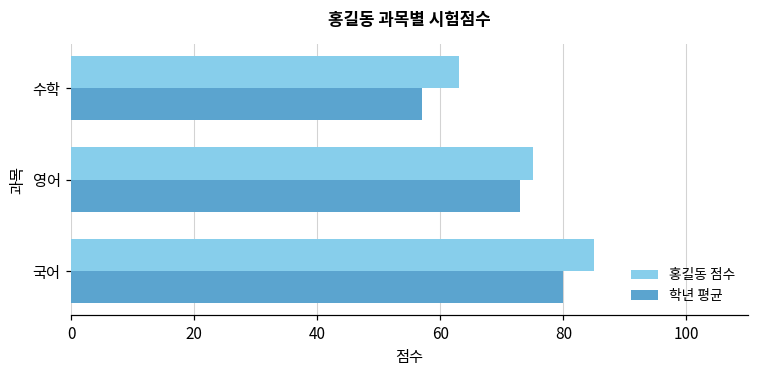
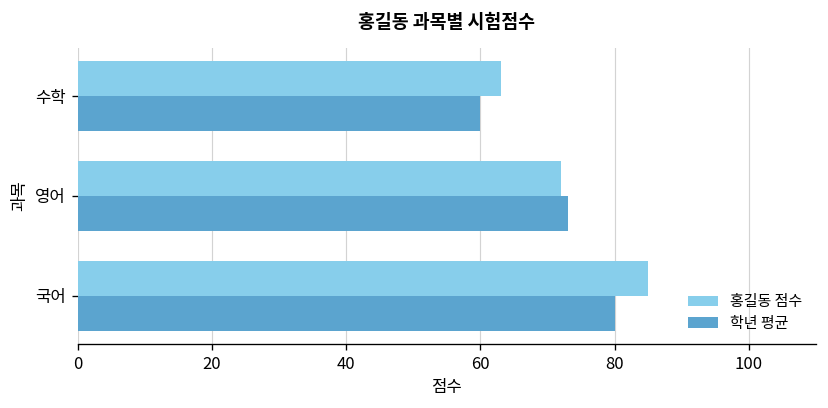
학년 평균, 수학: 57 -> 60
홍길동 점수, 영어: 75 -> 72
